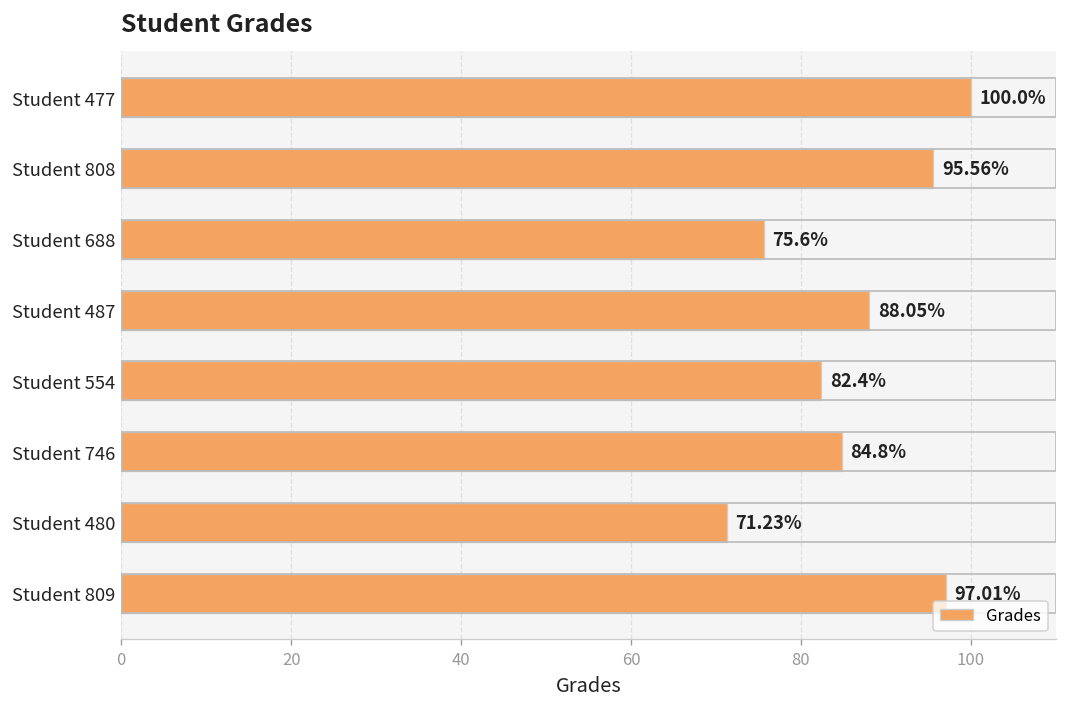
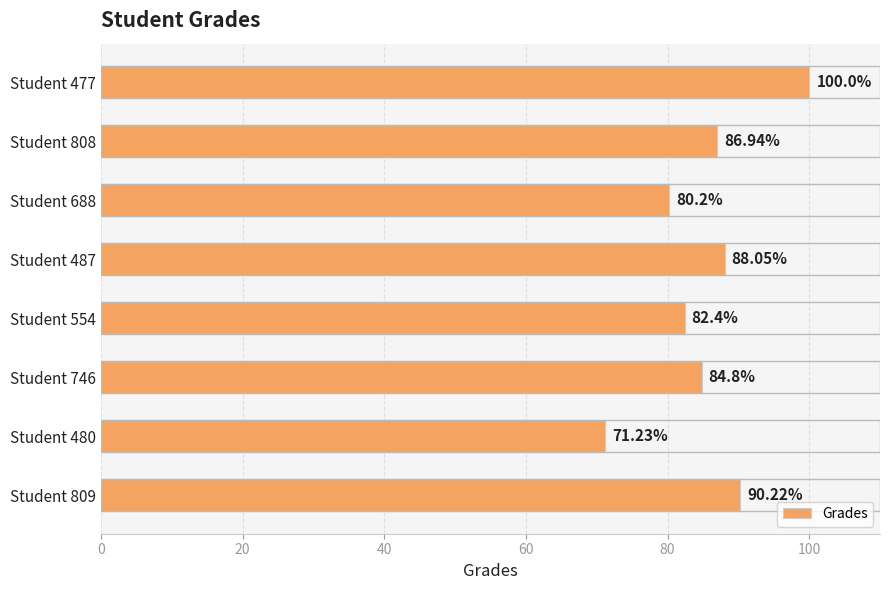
Student 808: 95.56% -> 86.94%
Student 688: 75.6% -> 80.2%
Student 809: 97.01% -> 90.22%
